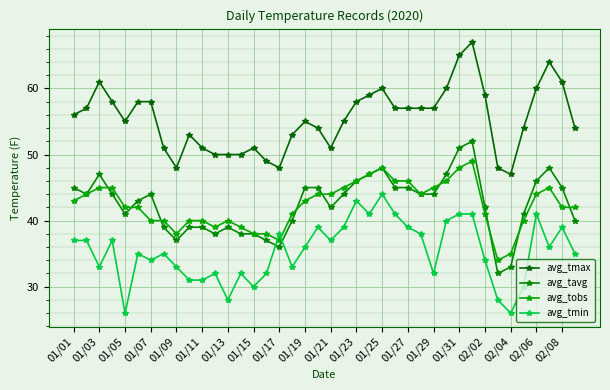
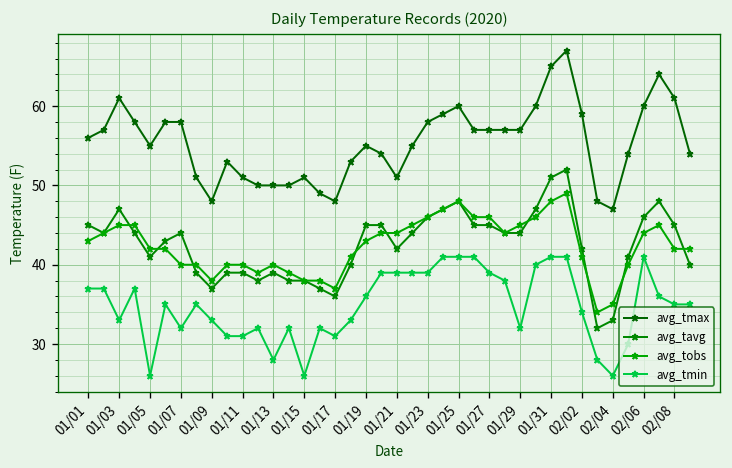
avg_tmin, 01/07: 34 -> 32
avg_tmin, 01/15: 30 -> 26
avg_tmin, 01/17: 38 -> 31
avg_tmin, 01/21: 37 -> 39
avg_tmin, 01/23: 43 -> 39
avg_tmin, 01/25: 44 -> 41
avg_tmin, 02/08: 39 -> 35
